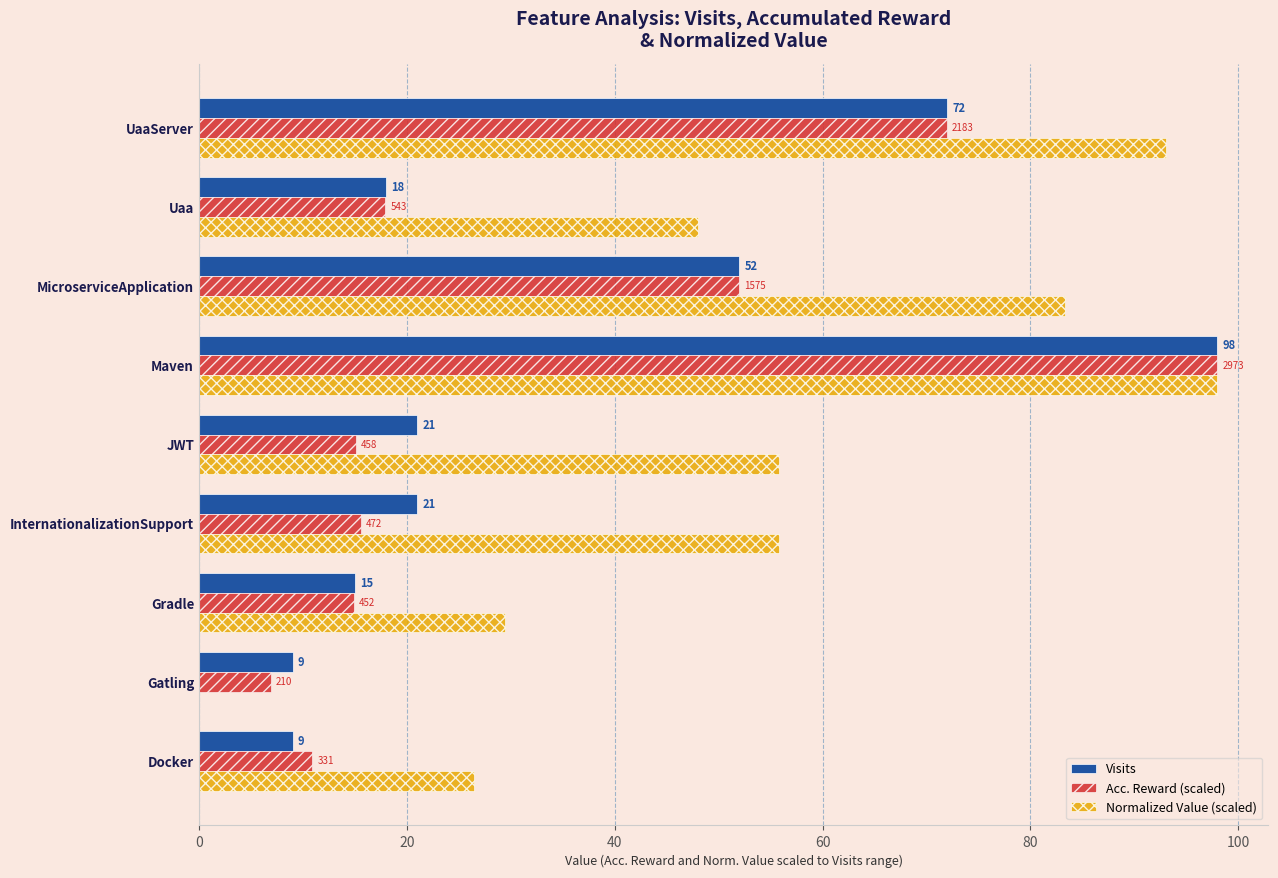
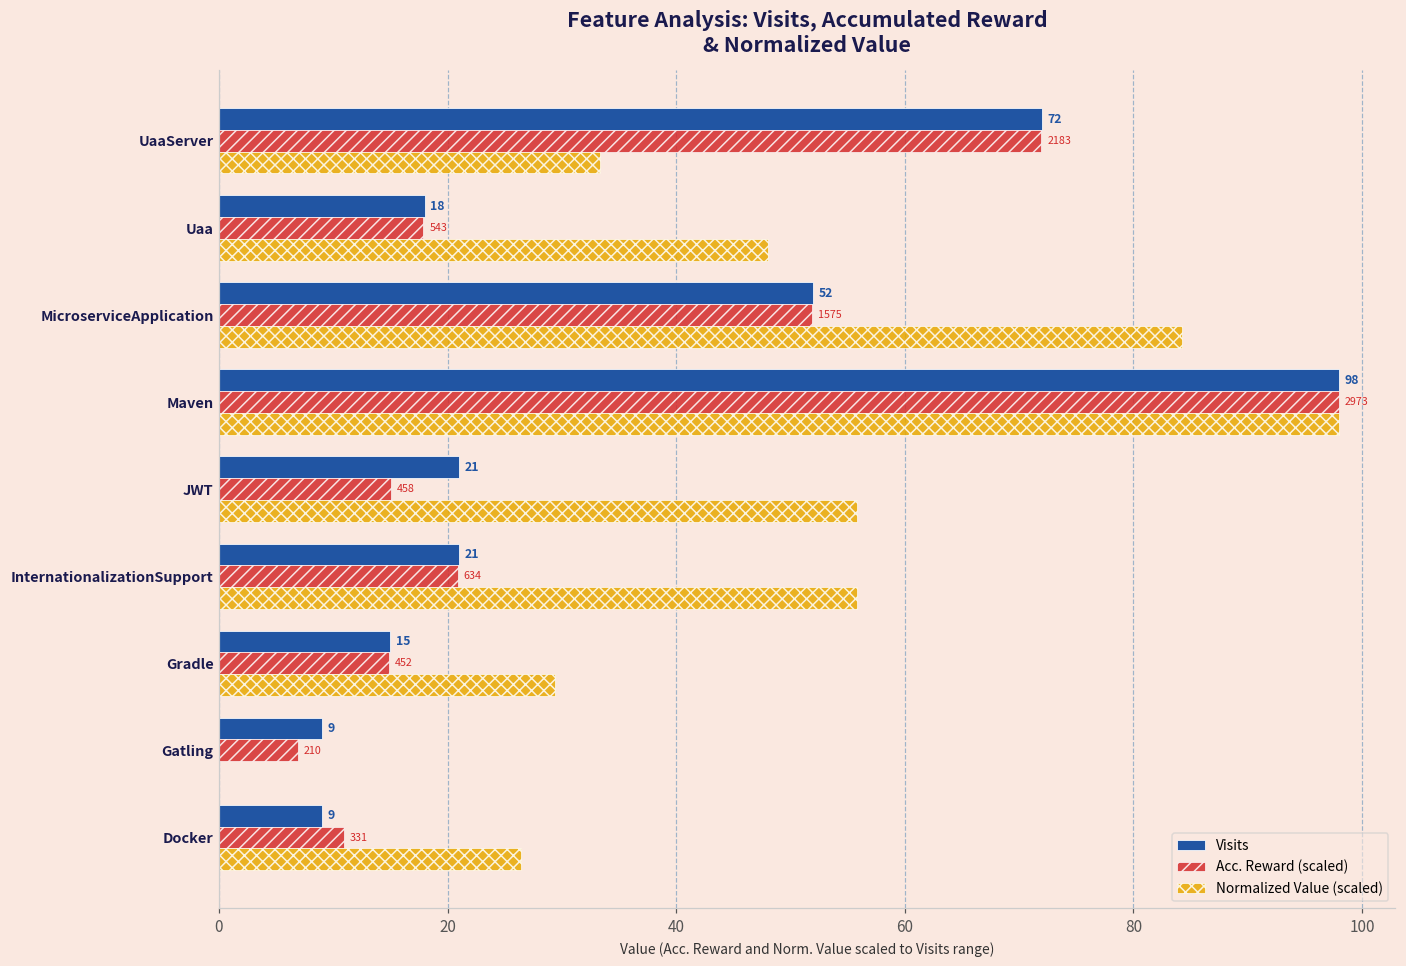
Normalized Value (scaled), UaaServer: 93.1 -> 33.3
Normalized Value (scaled), MicroserviceApplication: 83.3 -> 84.3
Acc. Reward (scaled), InternationalizationSupport: 472 -> 634
